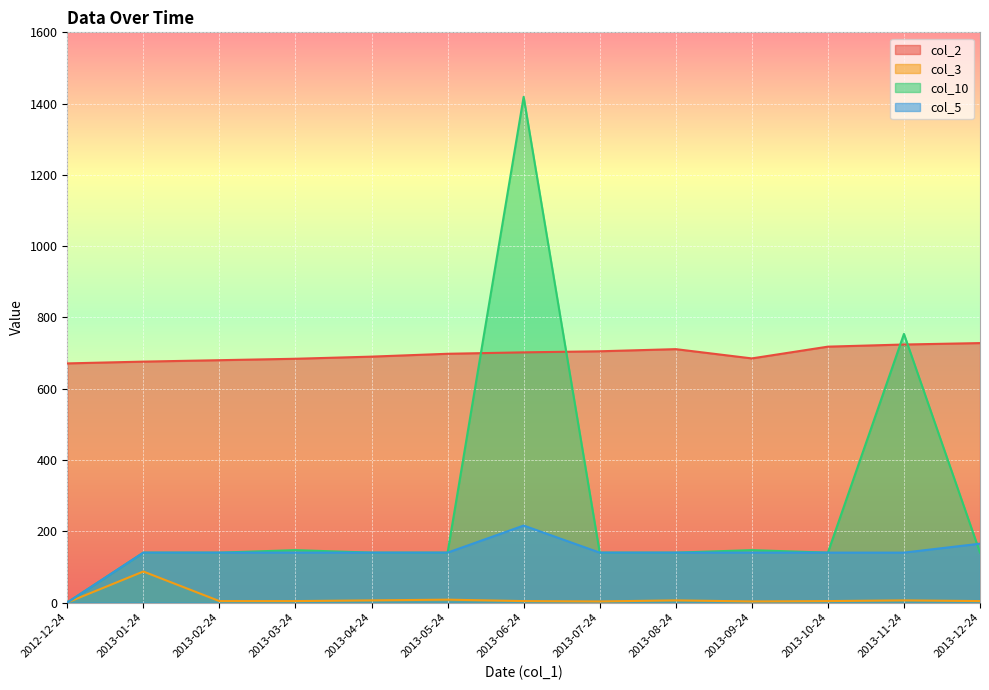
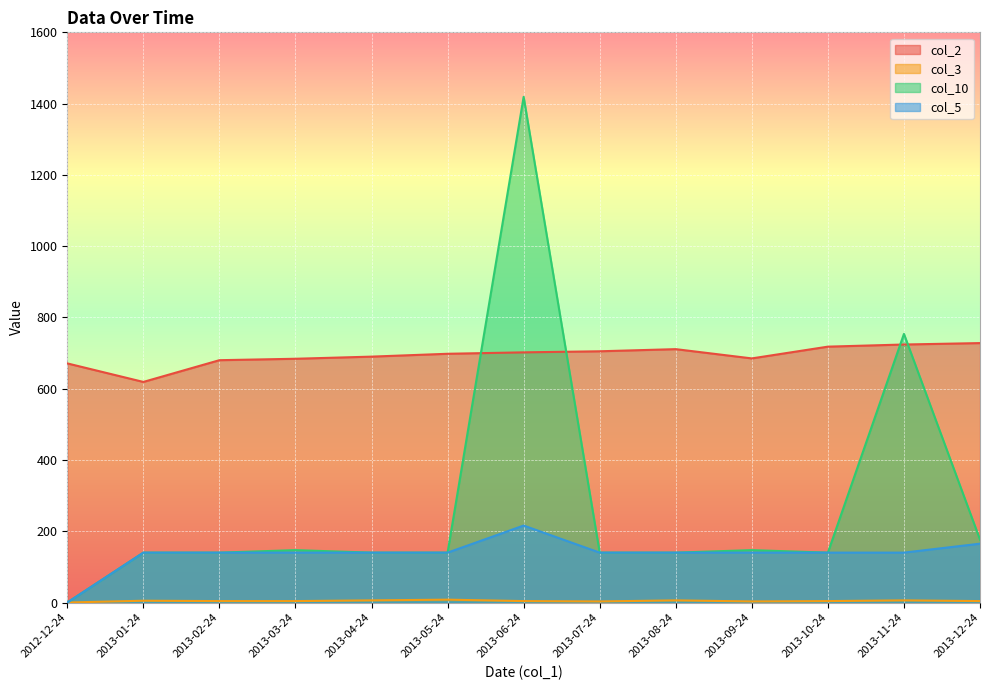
col_2, 2013-01-24: 680 -> 620
col_3, 2013-01-24: 90 -> 10
col_10, 2013-12-24: 140 -> 180
